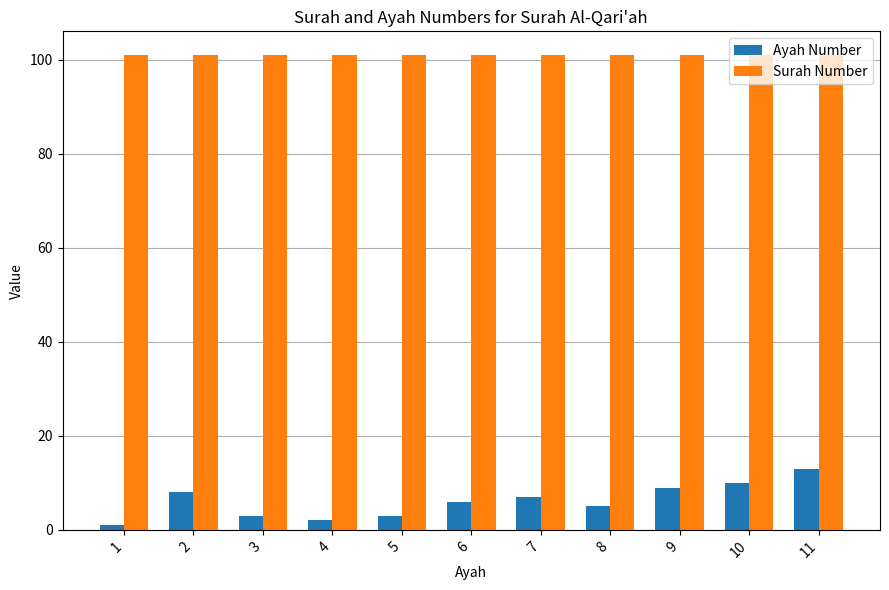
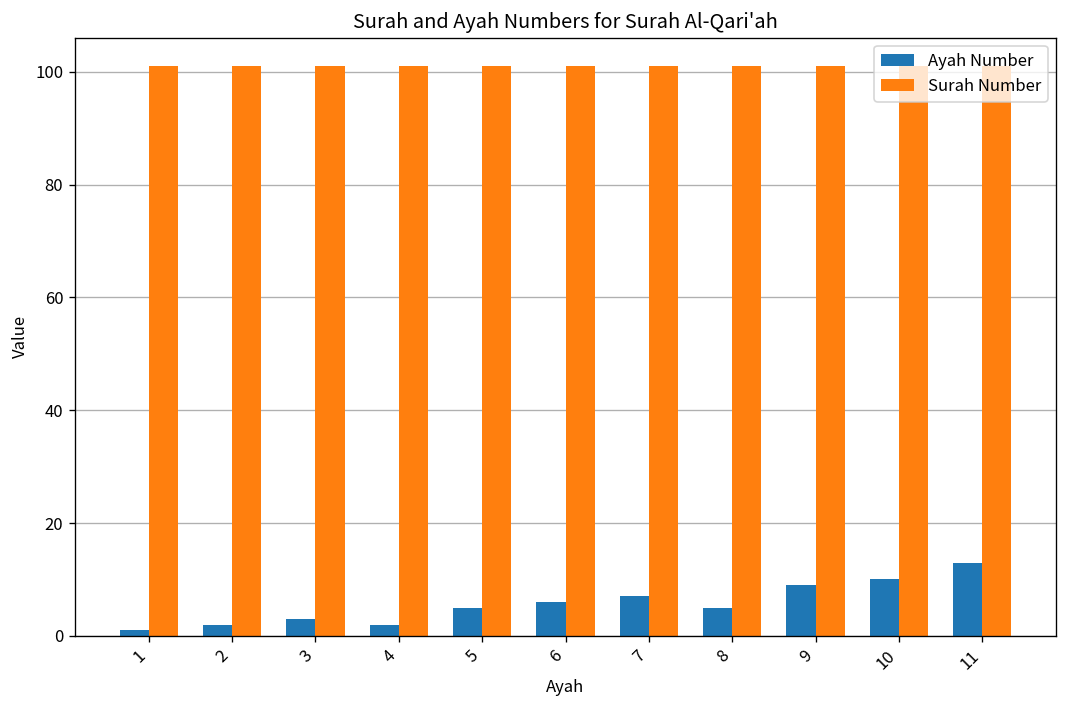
Ayah Number, 2: 8 -> 2
Ayah Number, 5: 3 -> 5
